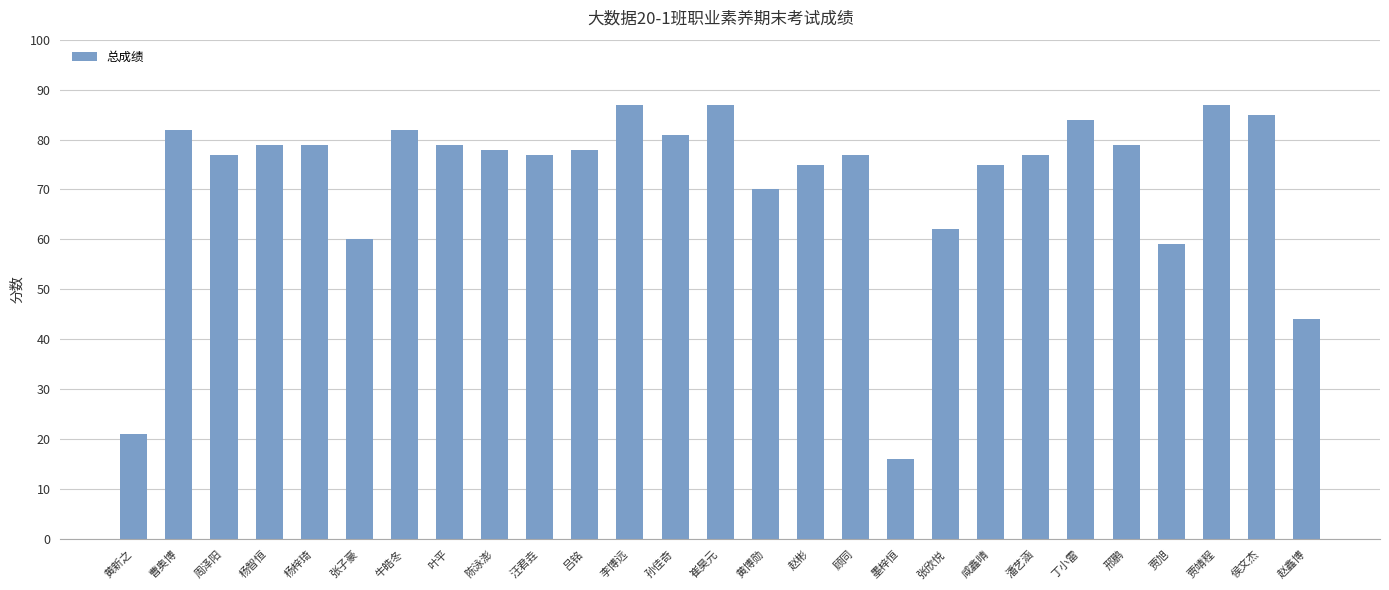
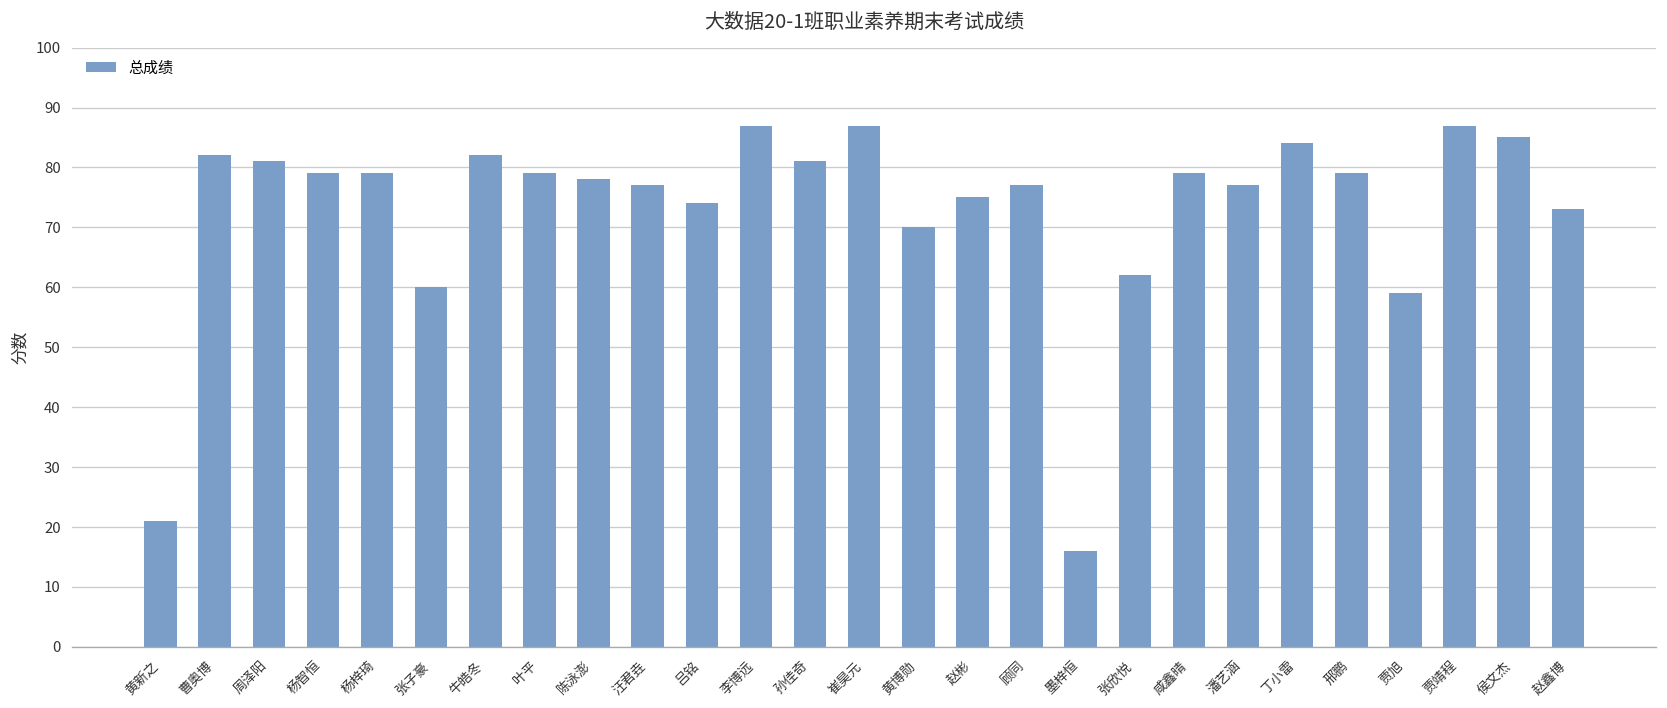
周泽阳: 77 -> 81
吕铭: 78 -> 74
咸鑫晴: 75 -> 79
赵鑫博: 44 -> 73
